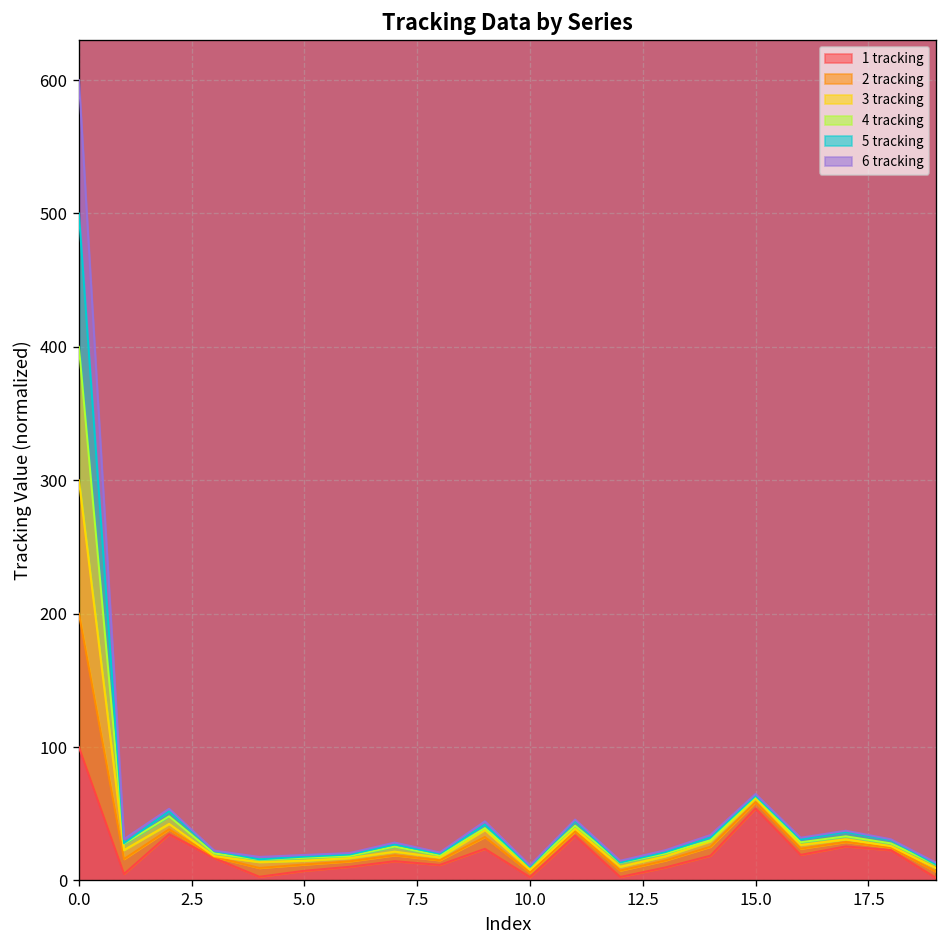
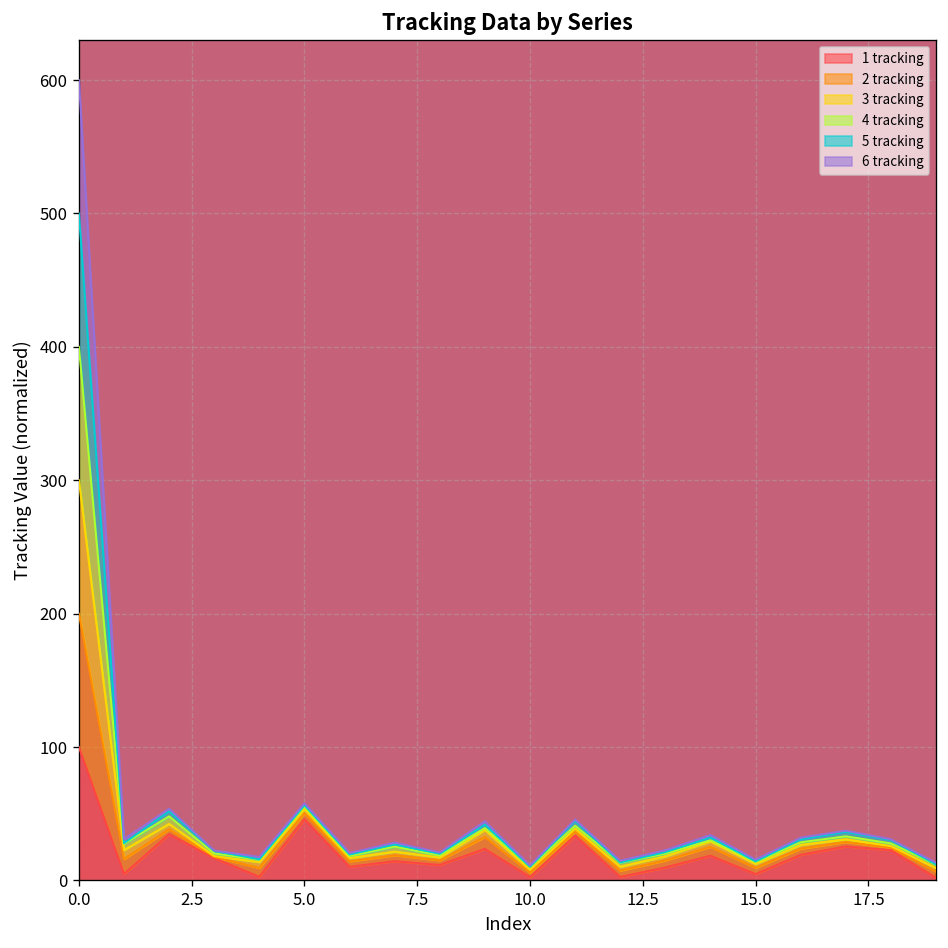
1 tracking, 5.0: 7 -> 46
1 tracking, 15.0: 54 -> 5
